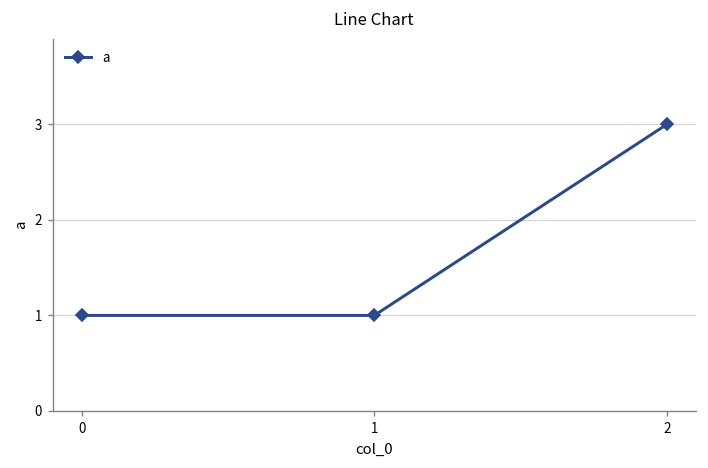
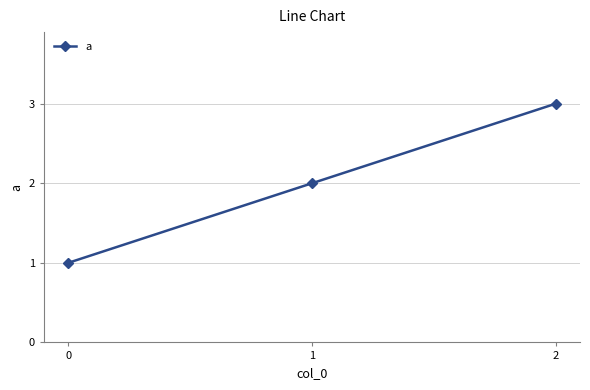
1: 1 -> 2
